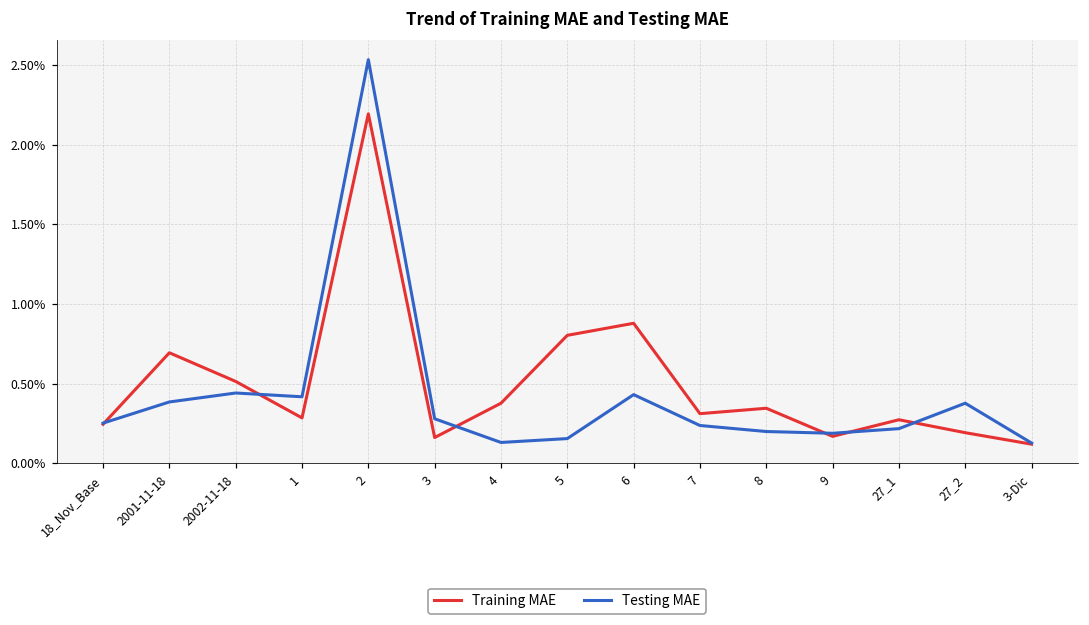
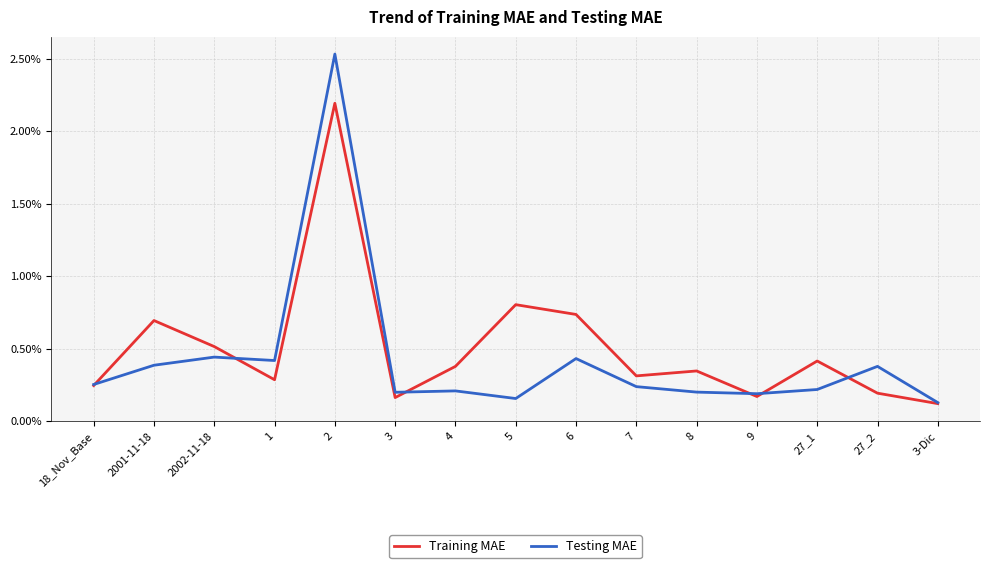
Testing MAE, 3: 0.28% -> 0.20%
Testing MAE, 4: 0.13% -> 0.21%
Training MAE, 6: 0.88% -> 0.74%
Training MAE, 27_1: 0.27% -> 0.41%
